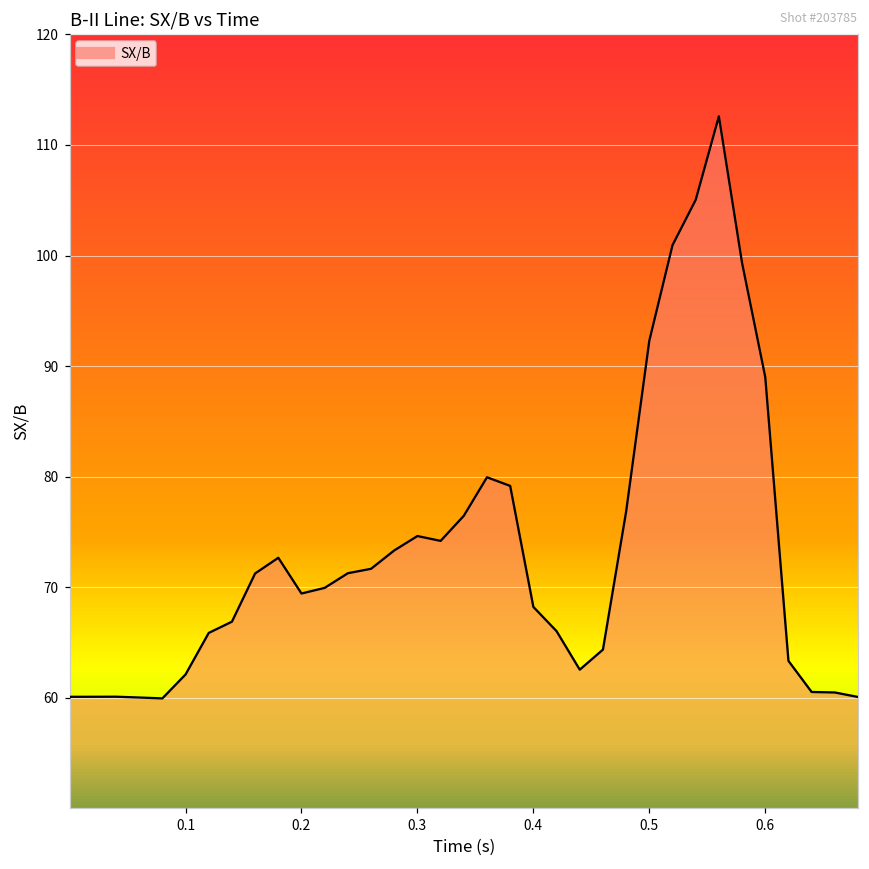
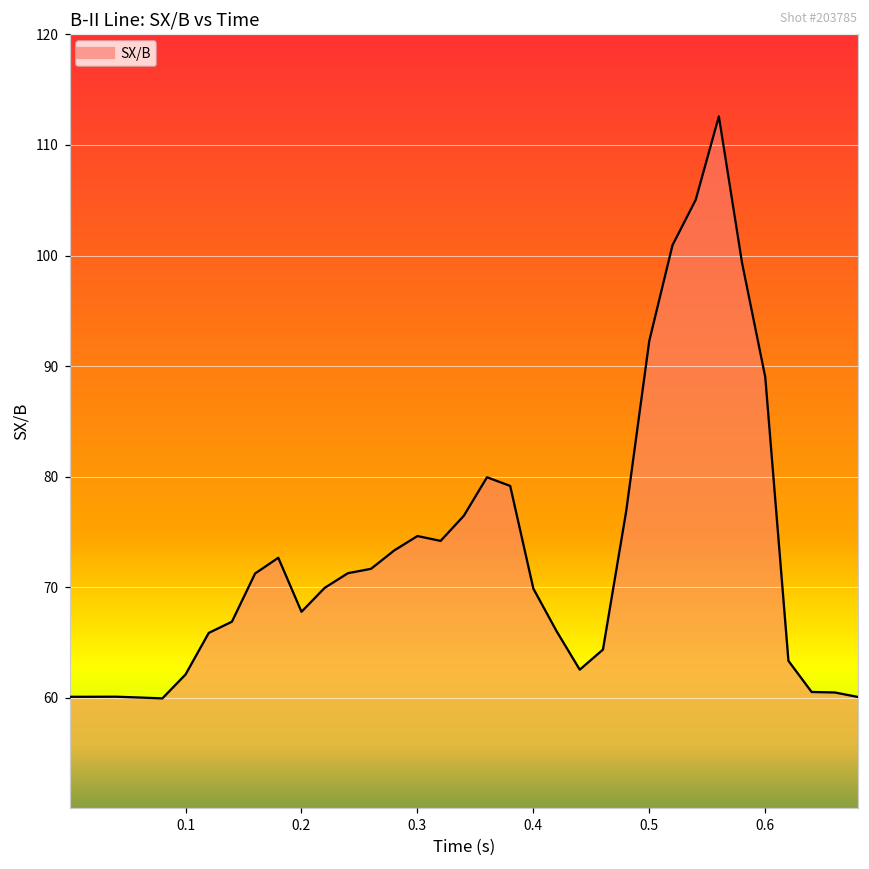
0.2: 69.4 -> 67.8
0.4: 68.2 -> 69.9
